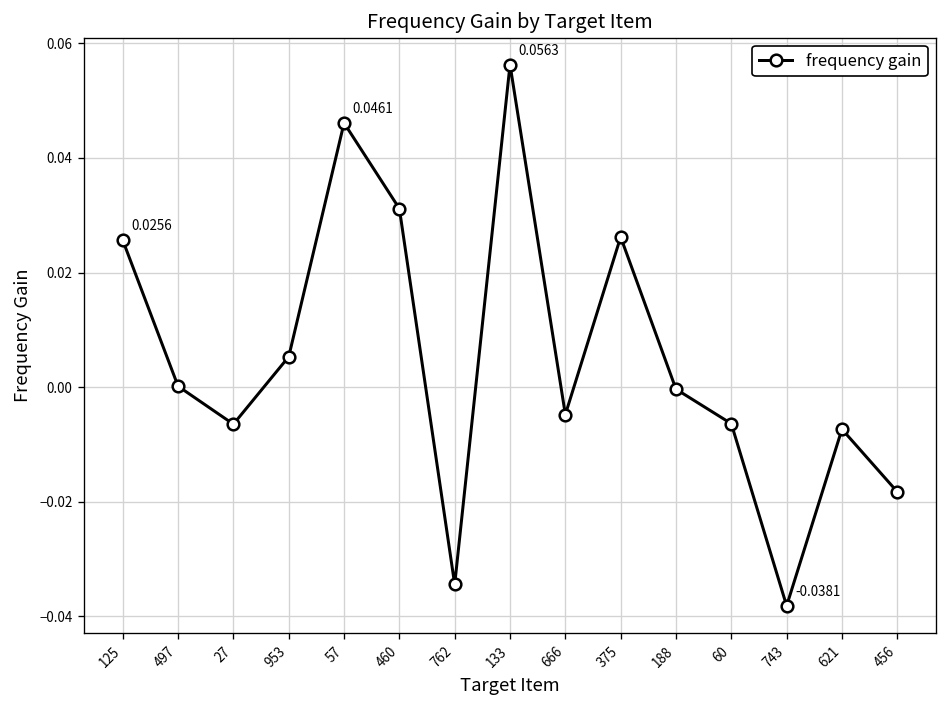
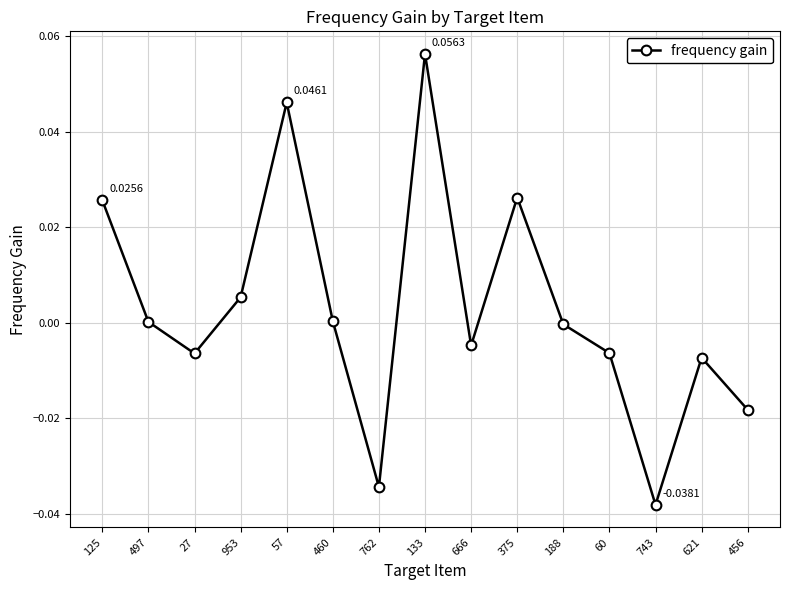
460: 0.031 -> 0.000
